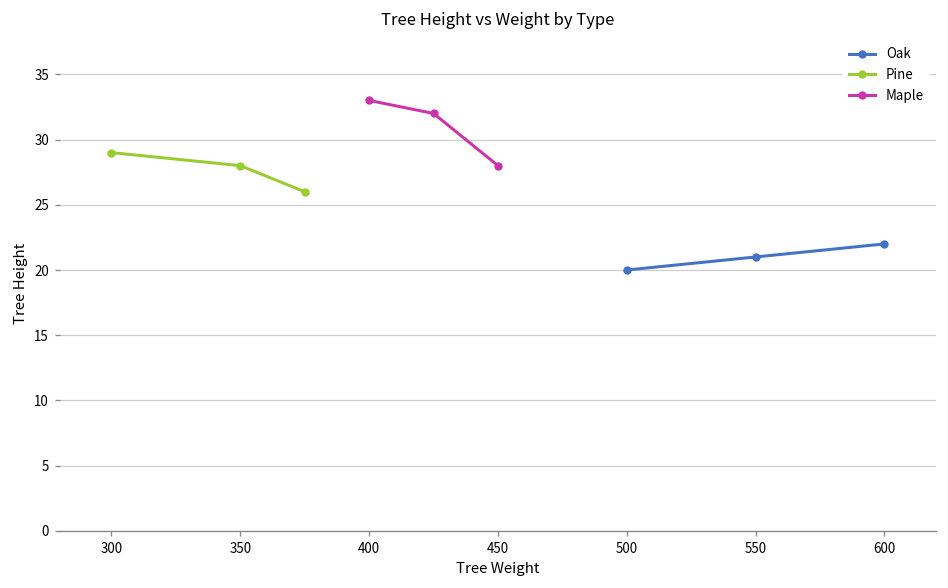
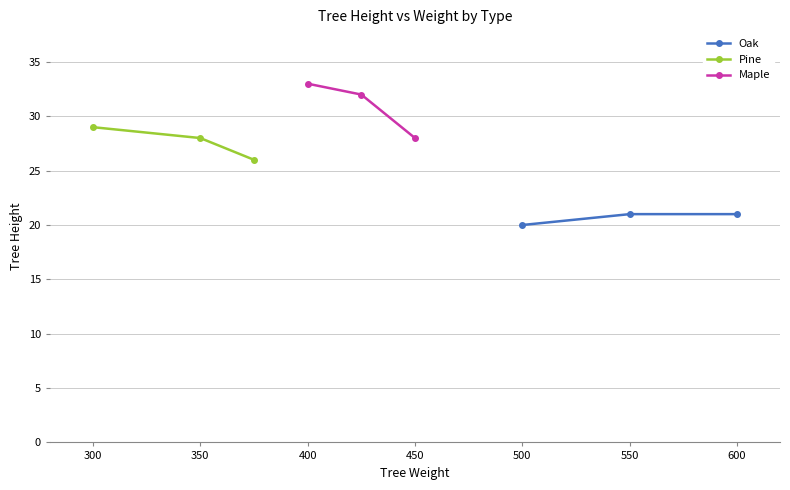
Oak, 600: 22 -> 21
